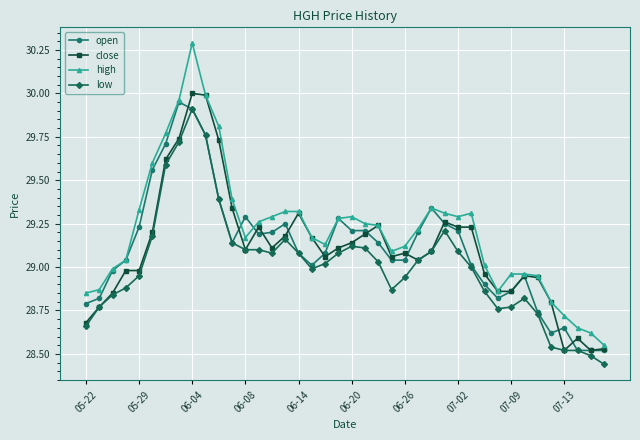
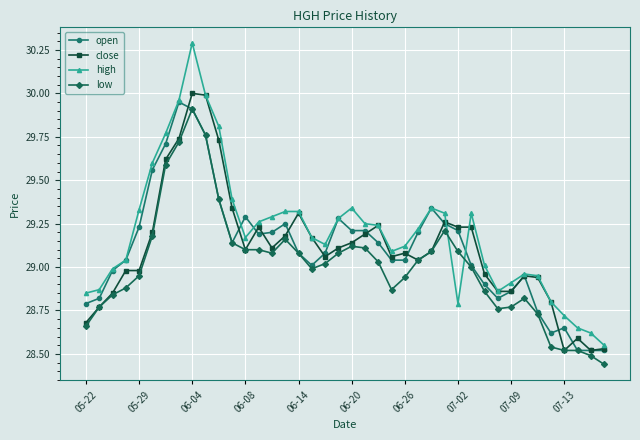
high, 06-20: 29.29 -> 29.34
high, 07-02: 29.29 -> 28.79
high, 07-09: 28.96 -> 28.91
